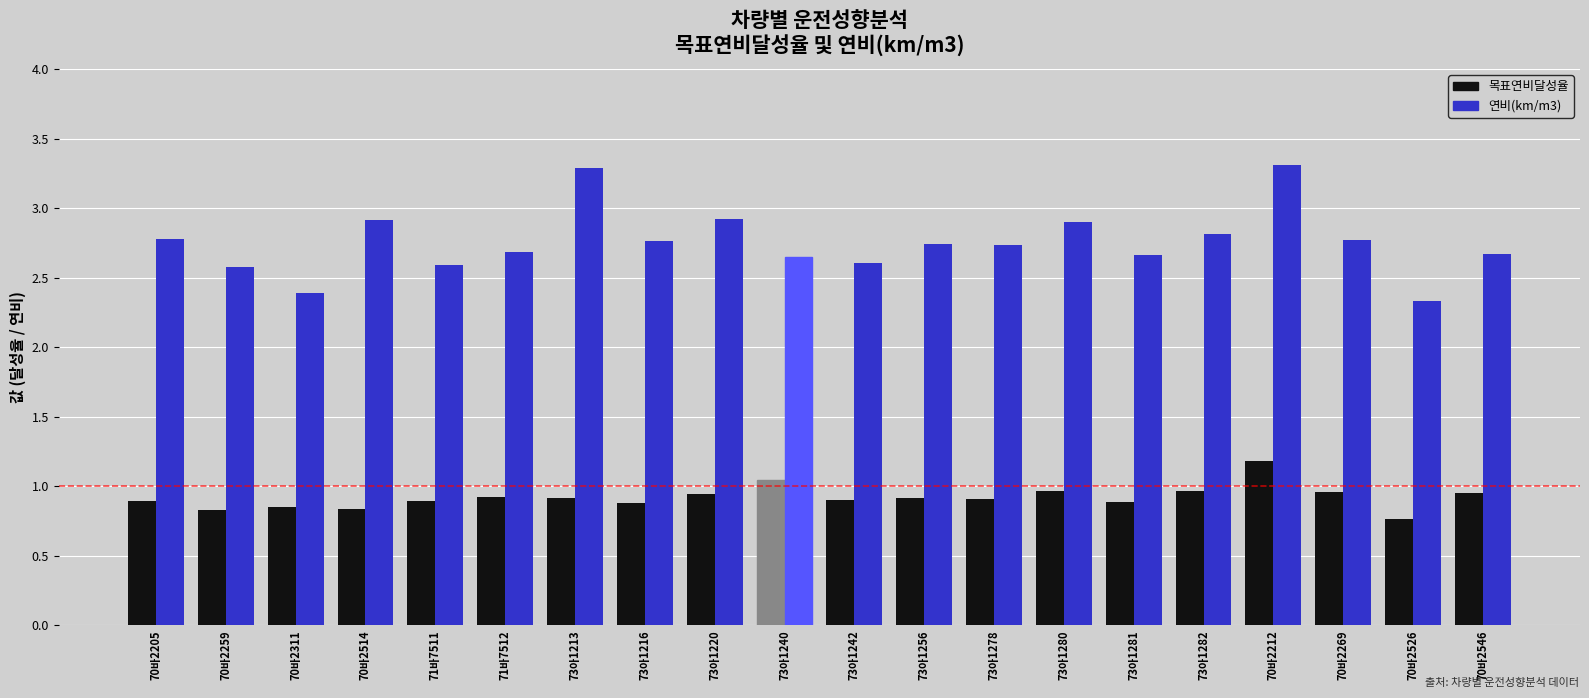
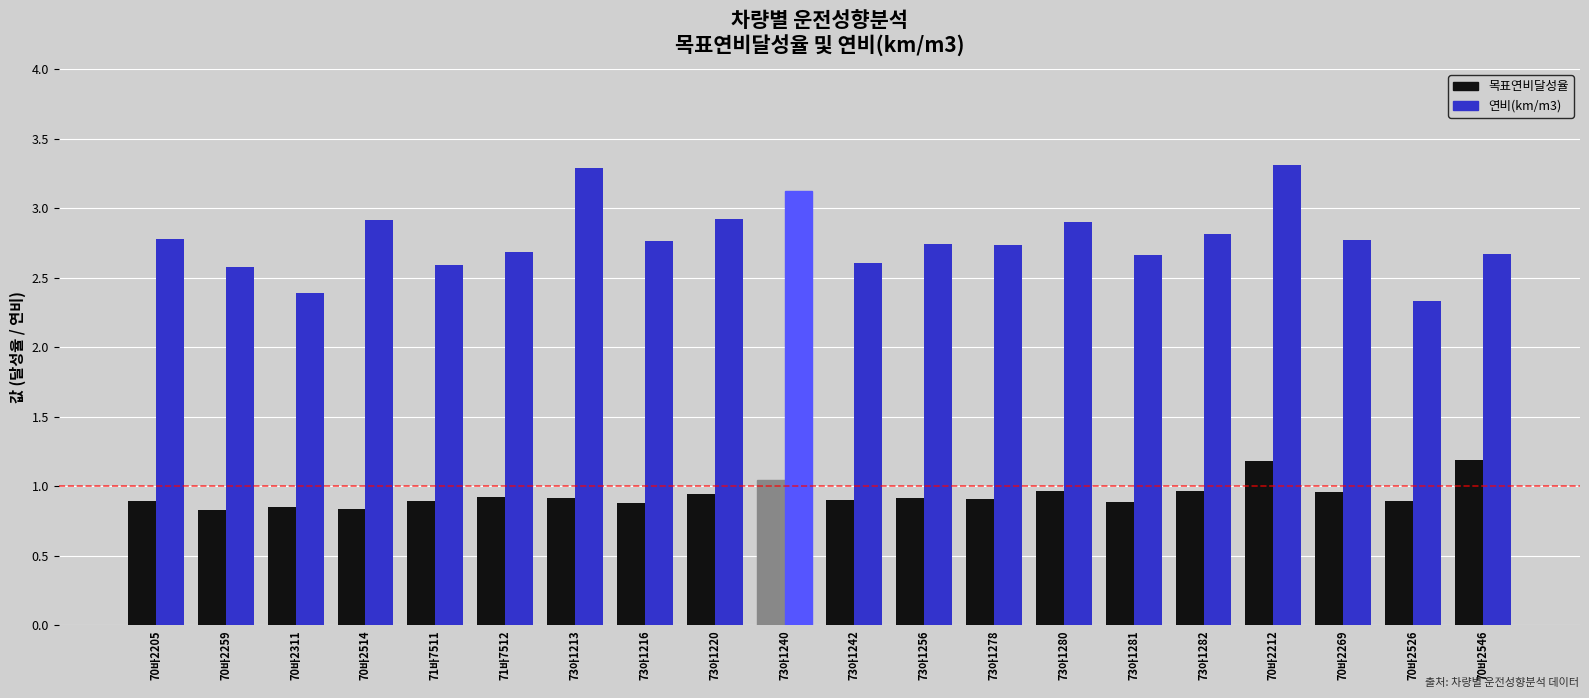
연비(km/m3), 73아1240: 2.65 -> 3.13
목표연비달성율, 70바2526: 0.76 -> 0.90
목표연비달성율, 70바2546: 0.95 -> 1.19
